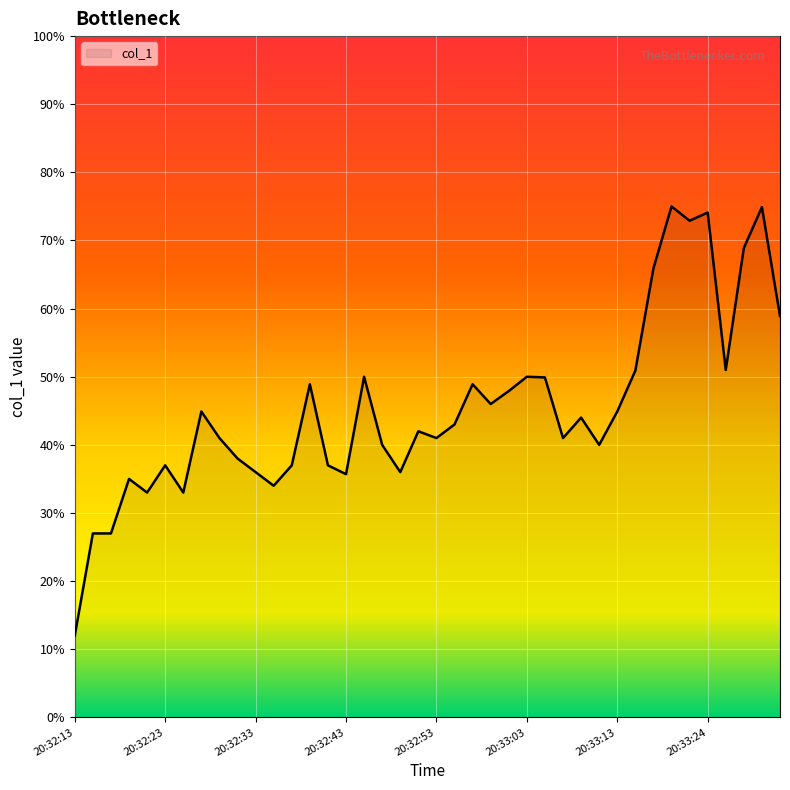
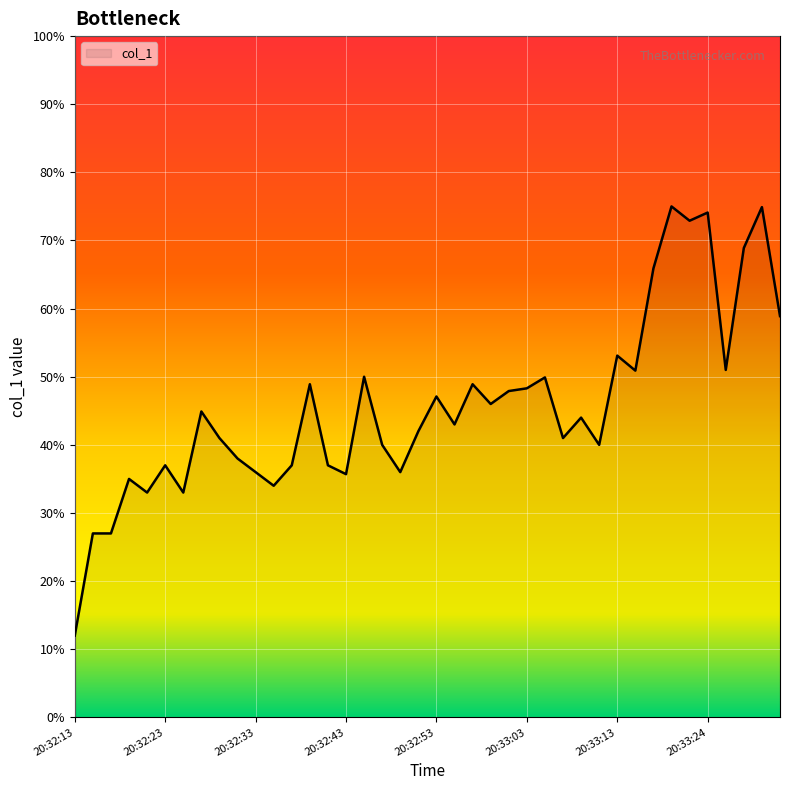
20:32:53: 41% -> 47%
20:33:03: 50% -> 48%
20:33:13: 45% -> 53%
